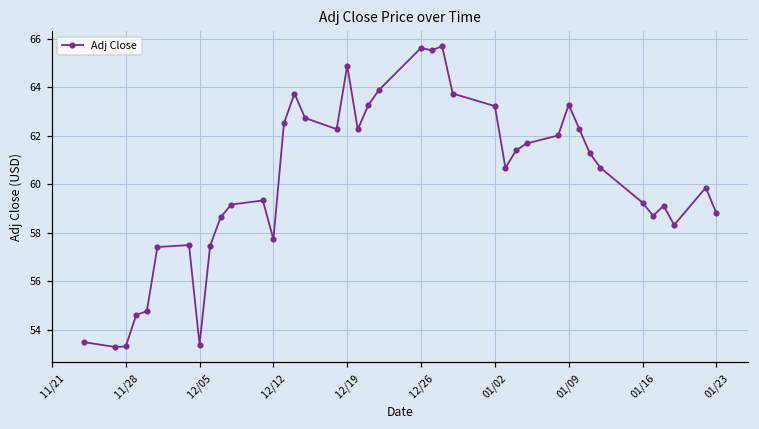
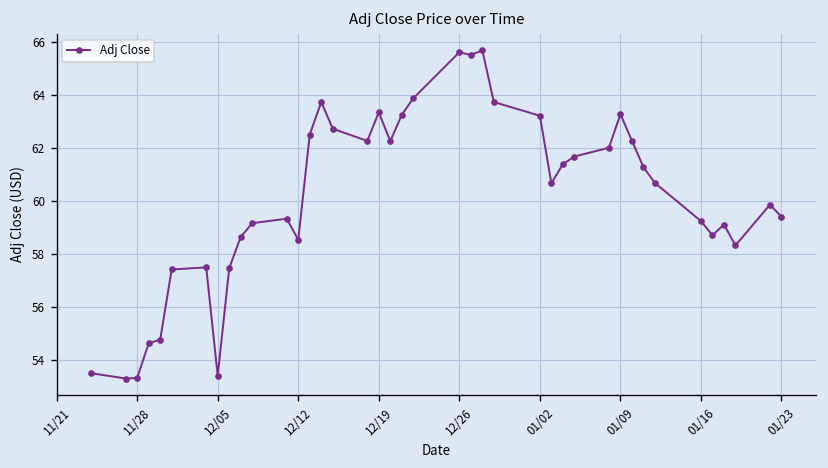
12/12: 57.7 -> 58.5
12/19: 64.9 -> 63.4
01/23: 58.8 -> 59.4
